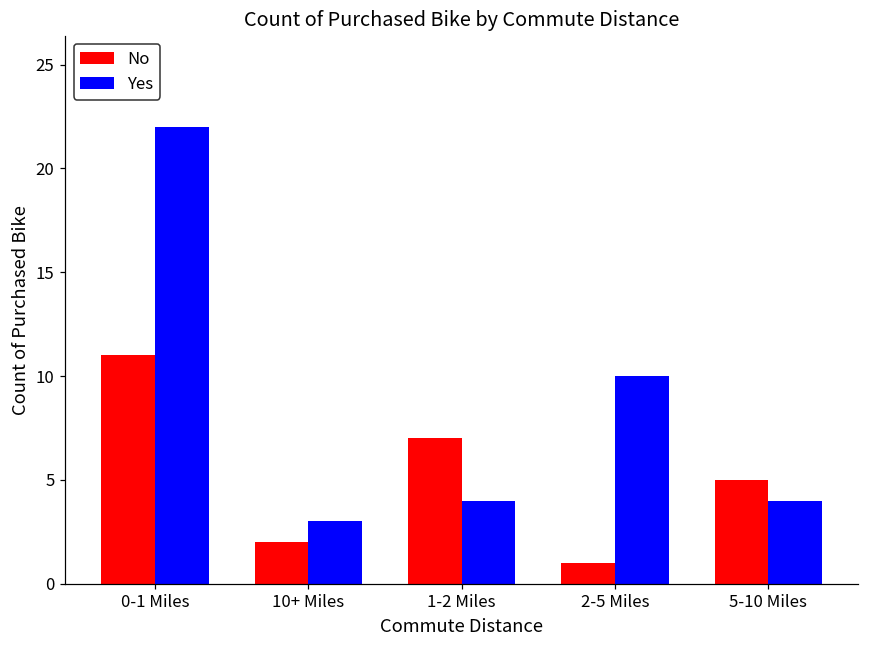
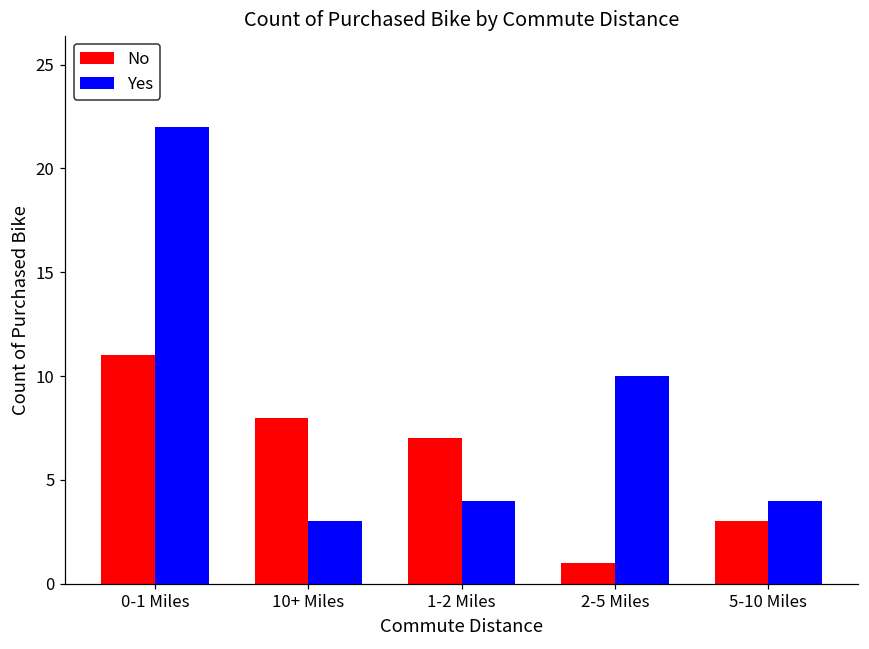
No, 10+ Miles: 2 -> 8
No, 5-10 Miles: 5 -> 3
